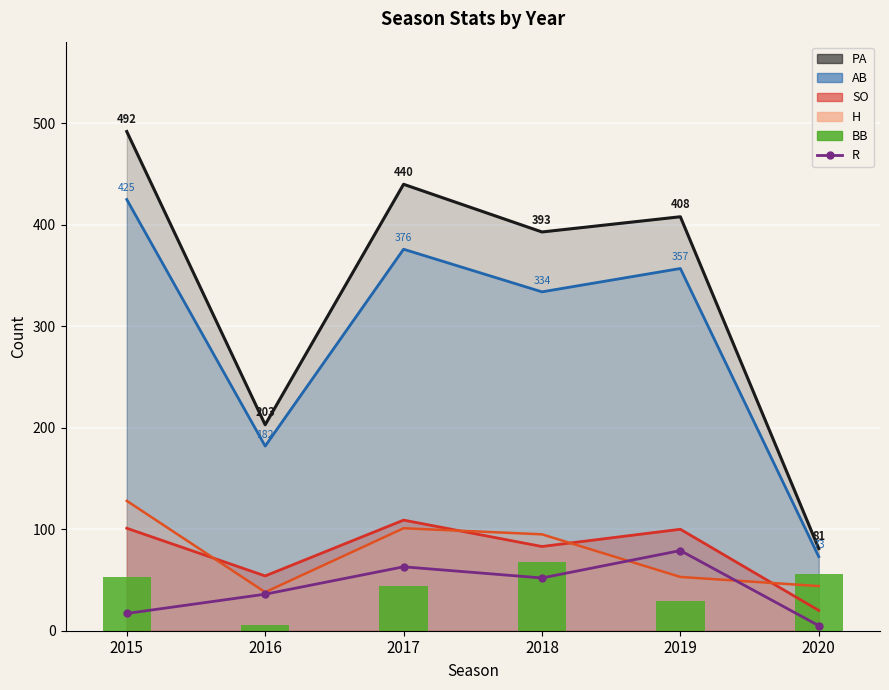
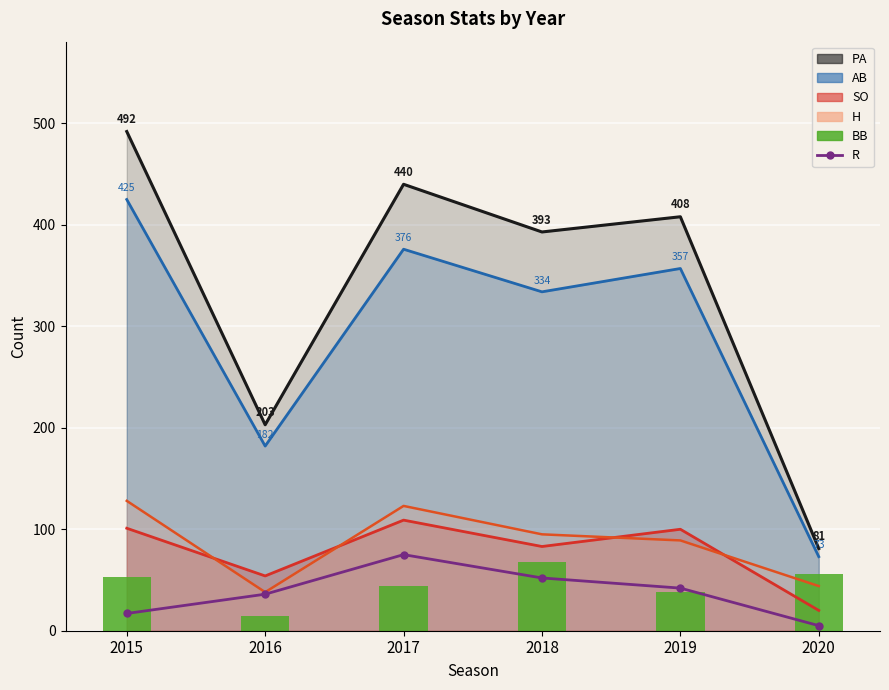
BB, 2016: 6 -> 15
H, 2017: 101 -> 123
R, 2017: 63 -> 75
BB, 2019: 29 -> 38
H, 2019: 53 -> 89
R, 2019: 79 -> 42
